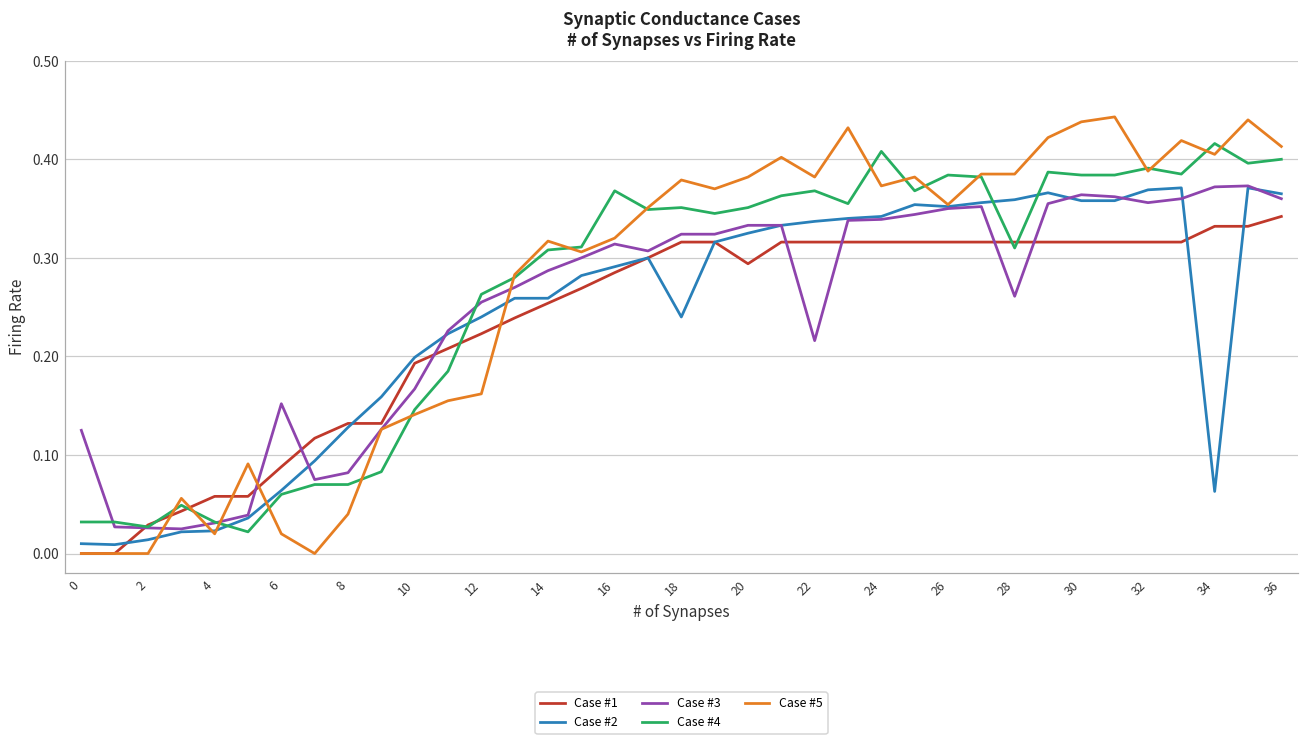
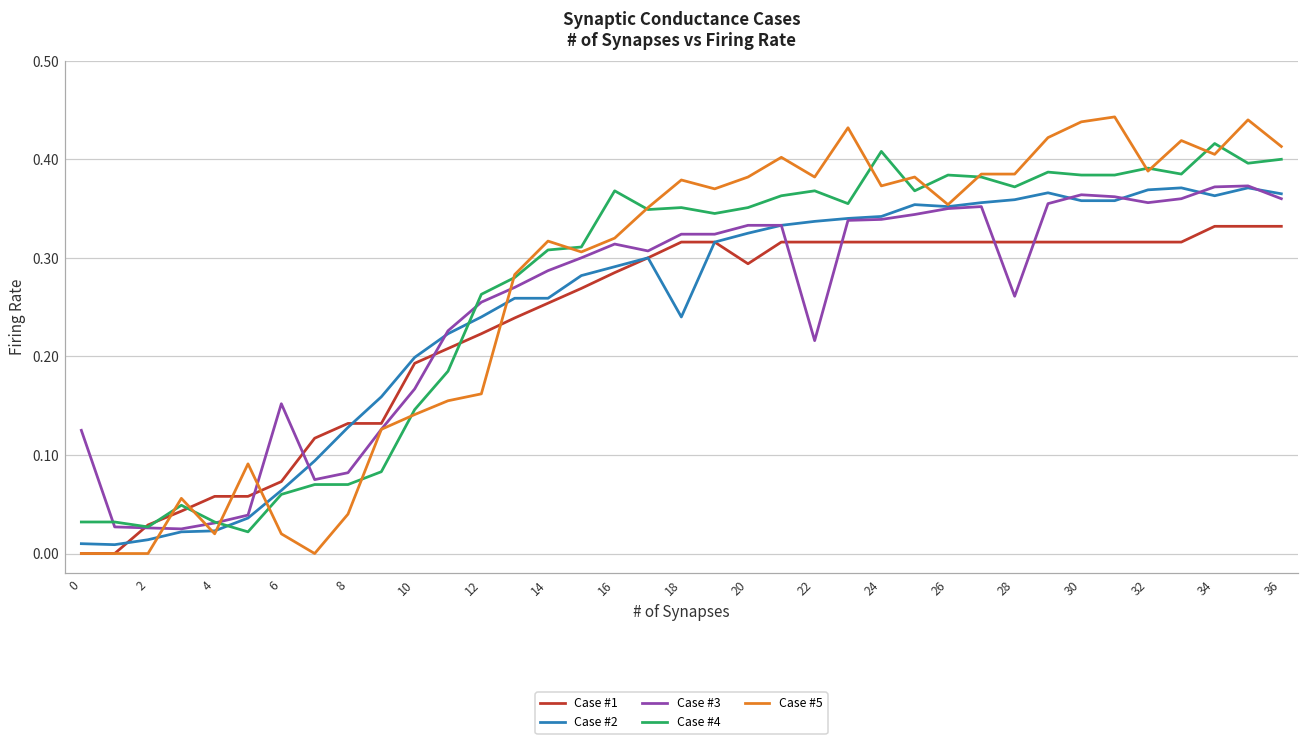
Case #1, 6: 0.09 -> 0.07
Case #4, 28: 0.31 -> 0.37
Case #2, 34: 0.06 -> 0.36
Case #1, 36: 0.34 -> 0.33
